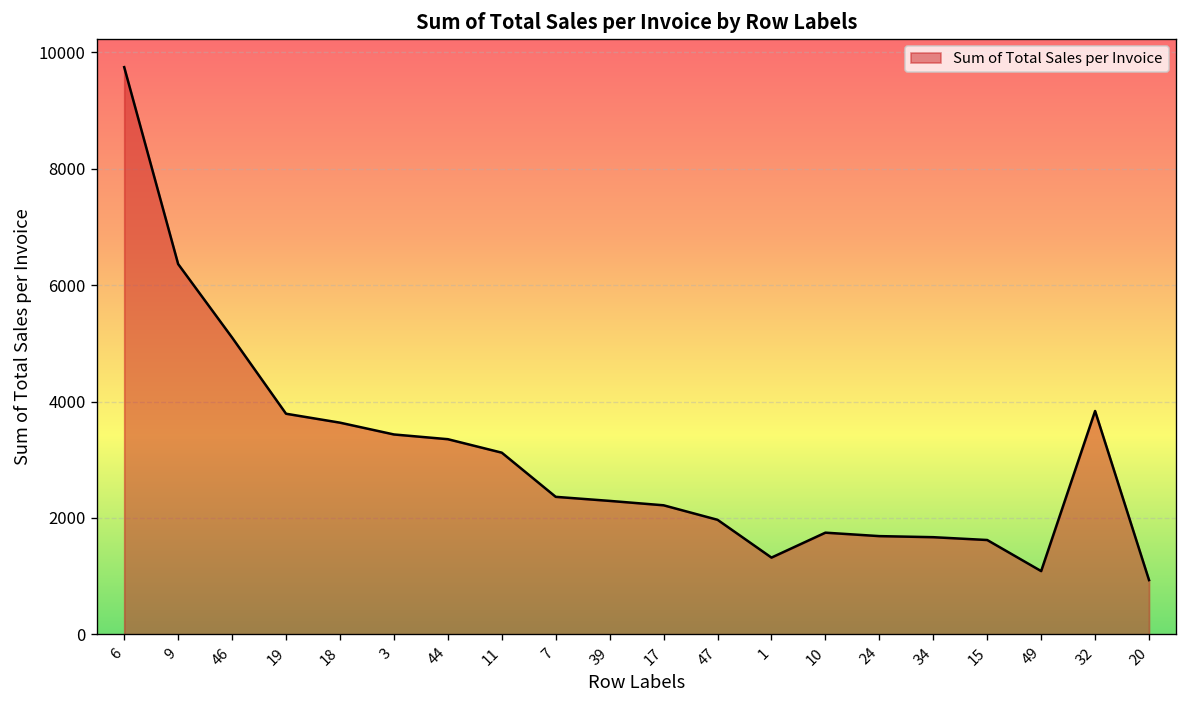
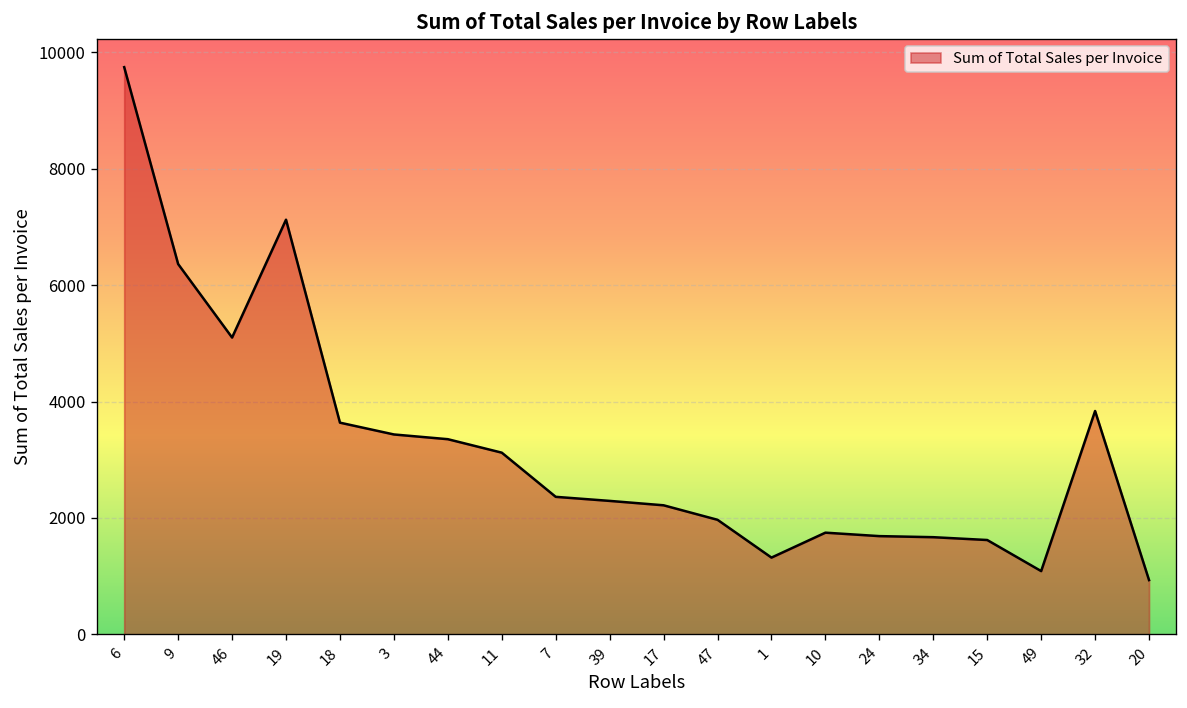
19: 3800 -> 7100
